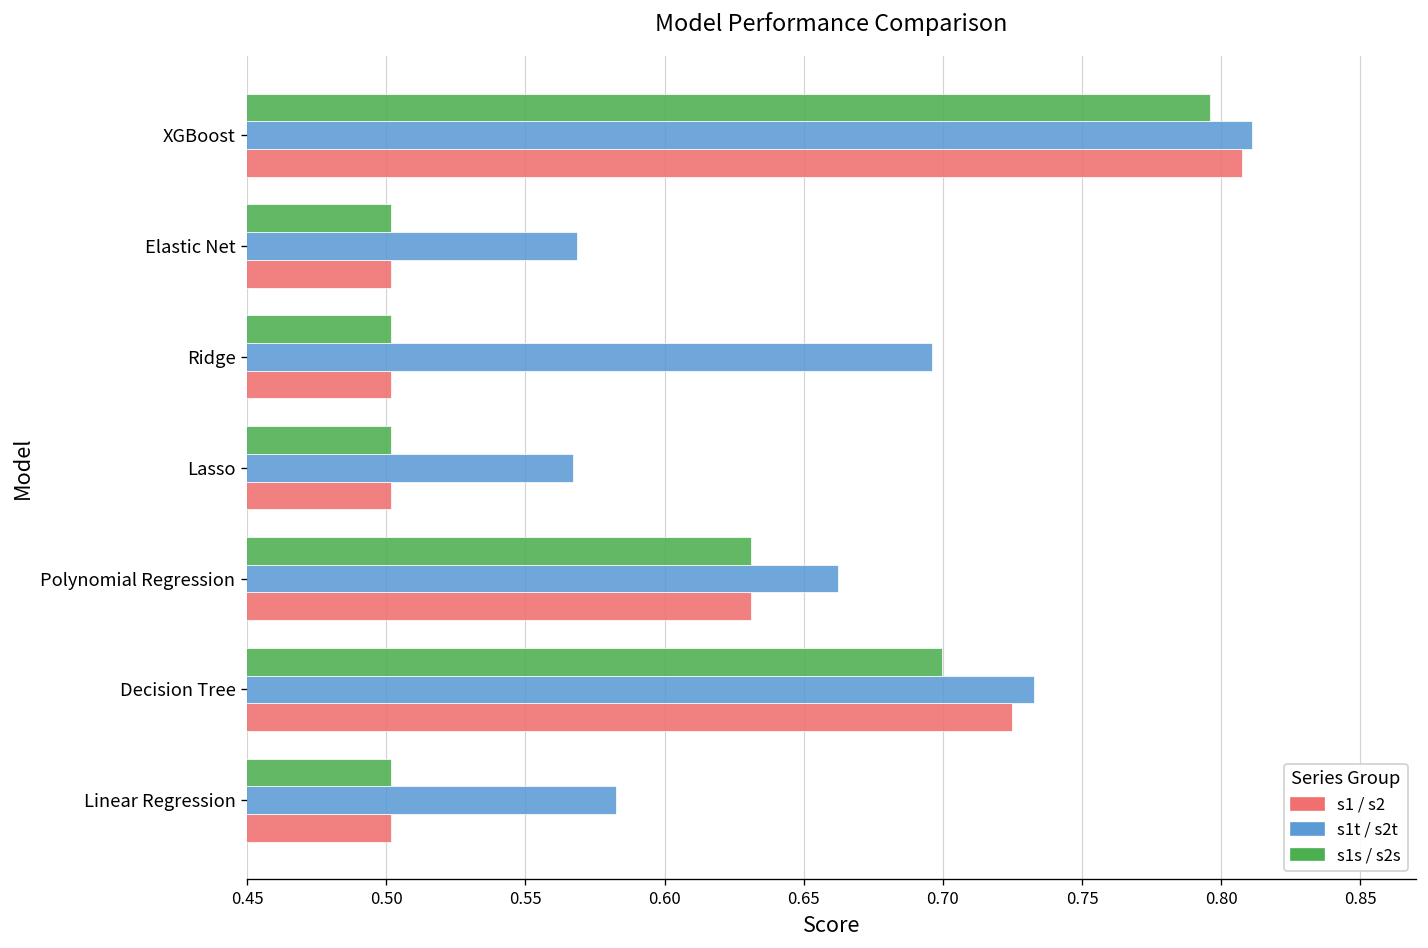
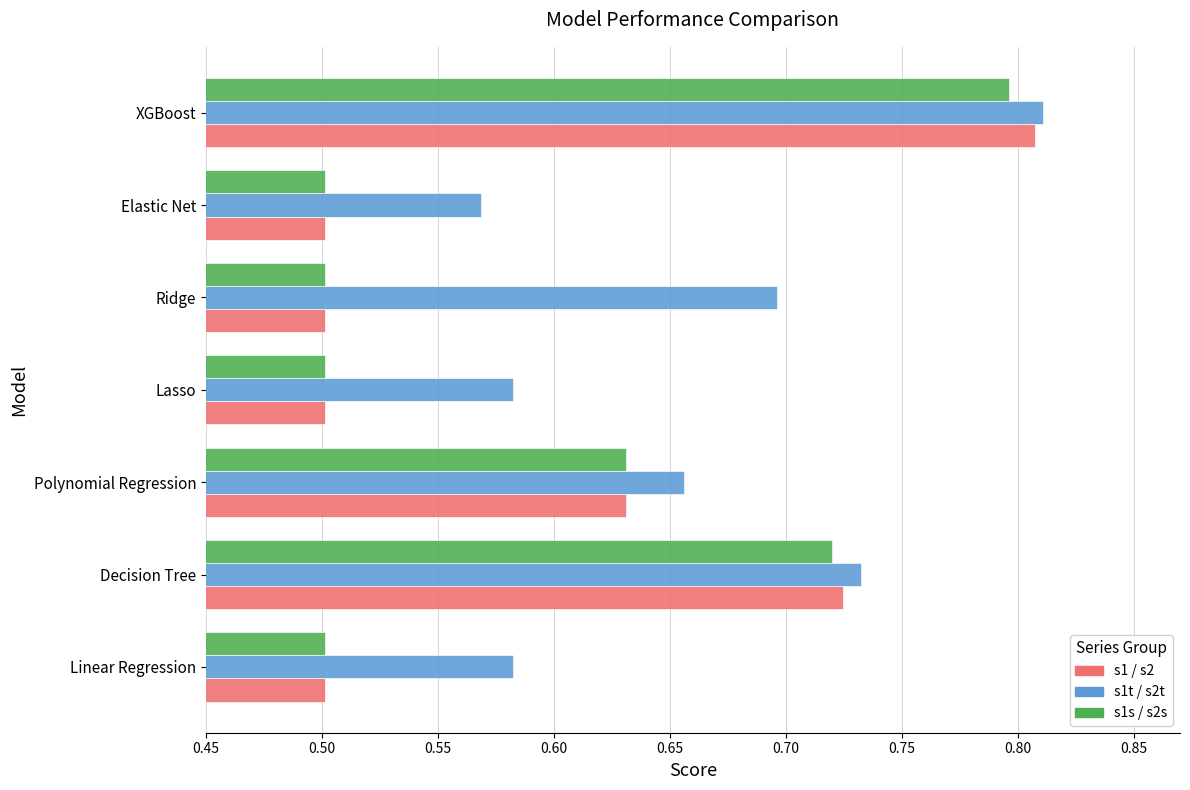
s1t / s2t, Lasso: 0.567 -> 0.583
s1t / s2t, Polynomial Regression: 0.662 -> 0.656
s1s / s2s, Decision Tree: 0.700 -> 0.720
